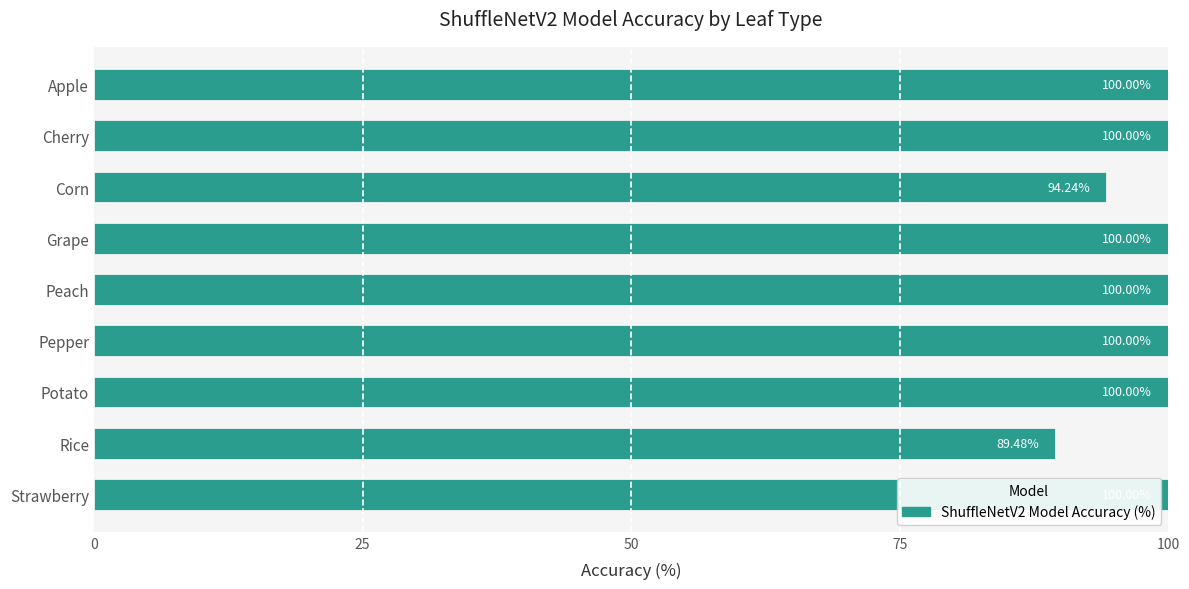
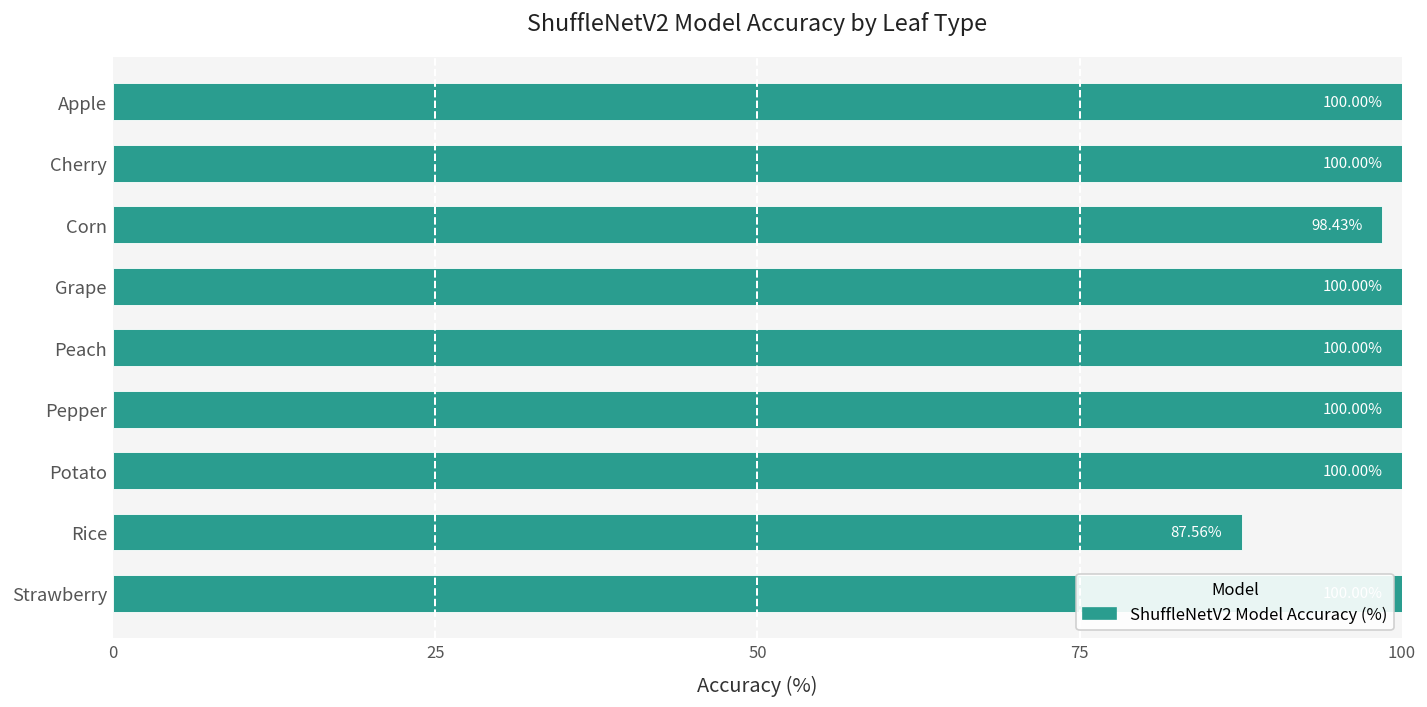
Corn: 94.24% -> 98.43%
Rice: 89.48% -> 87.56%
